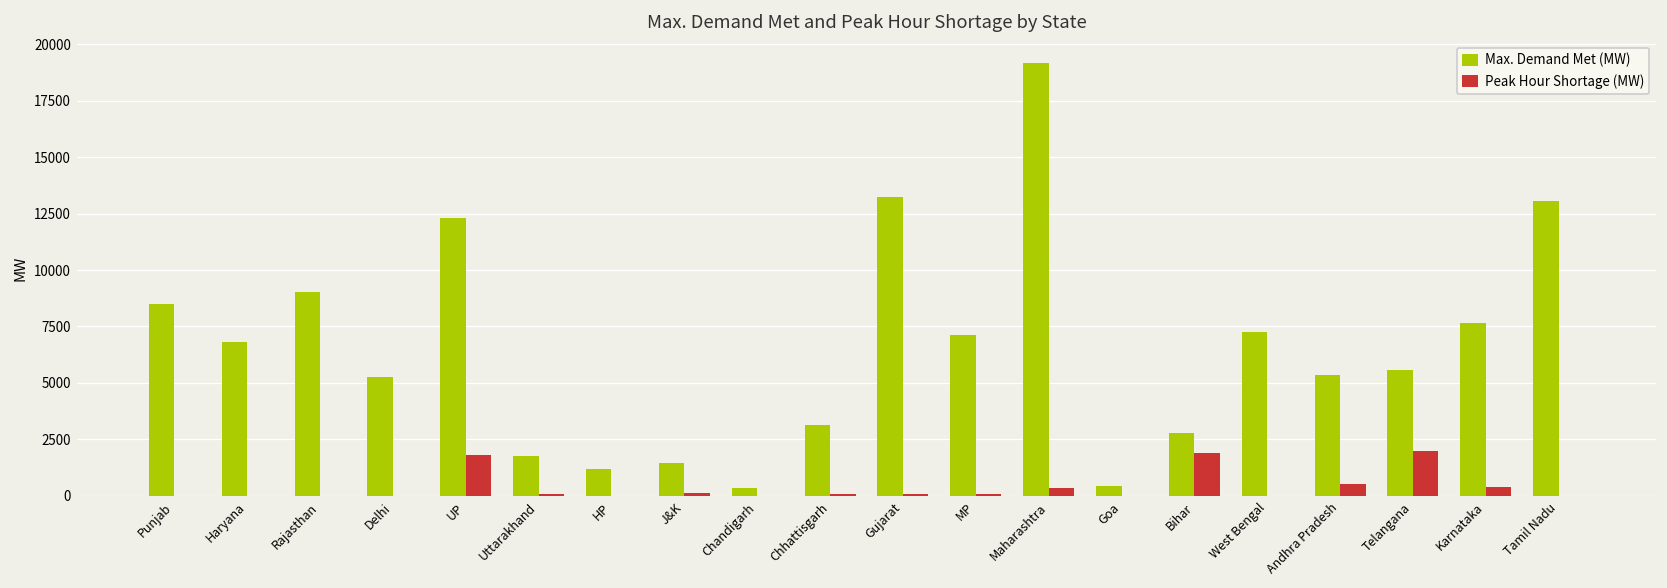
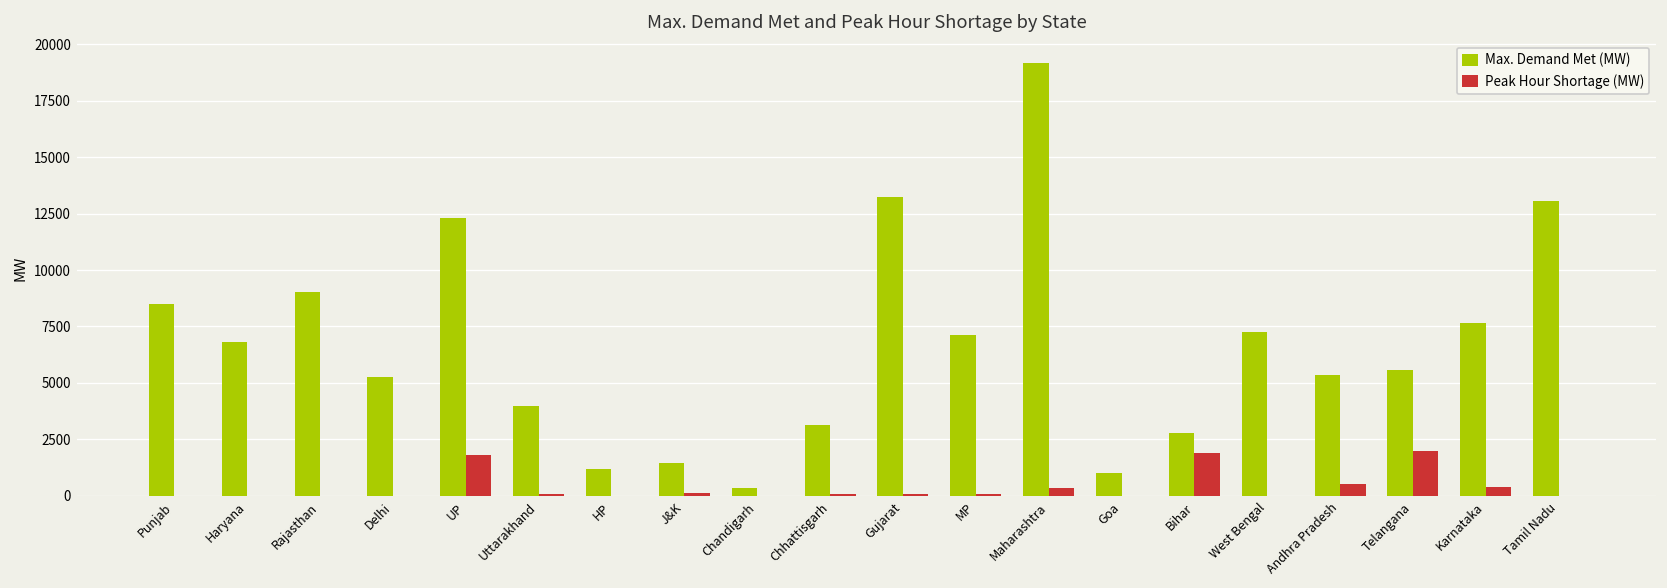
Max. Demand Met (MW), Uttarakhand: 1800 -> 4000
Max. Demand Met (MW), Goa: 400 -> 1000
